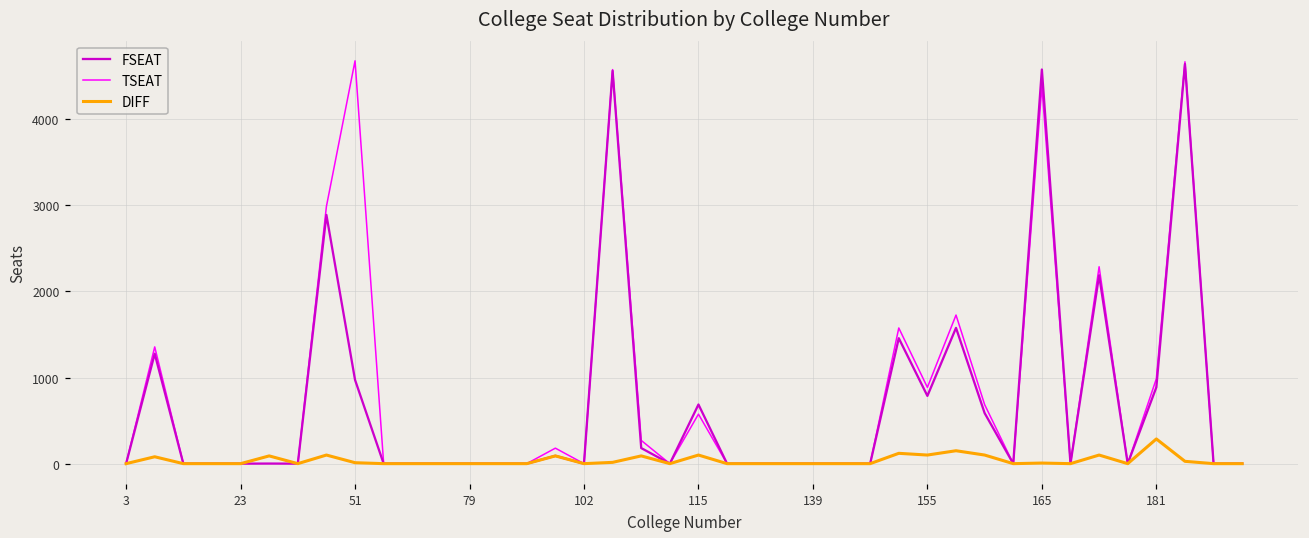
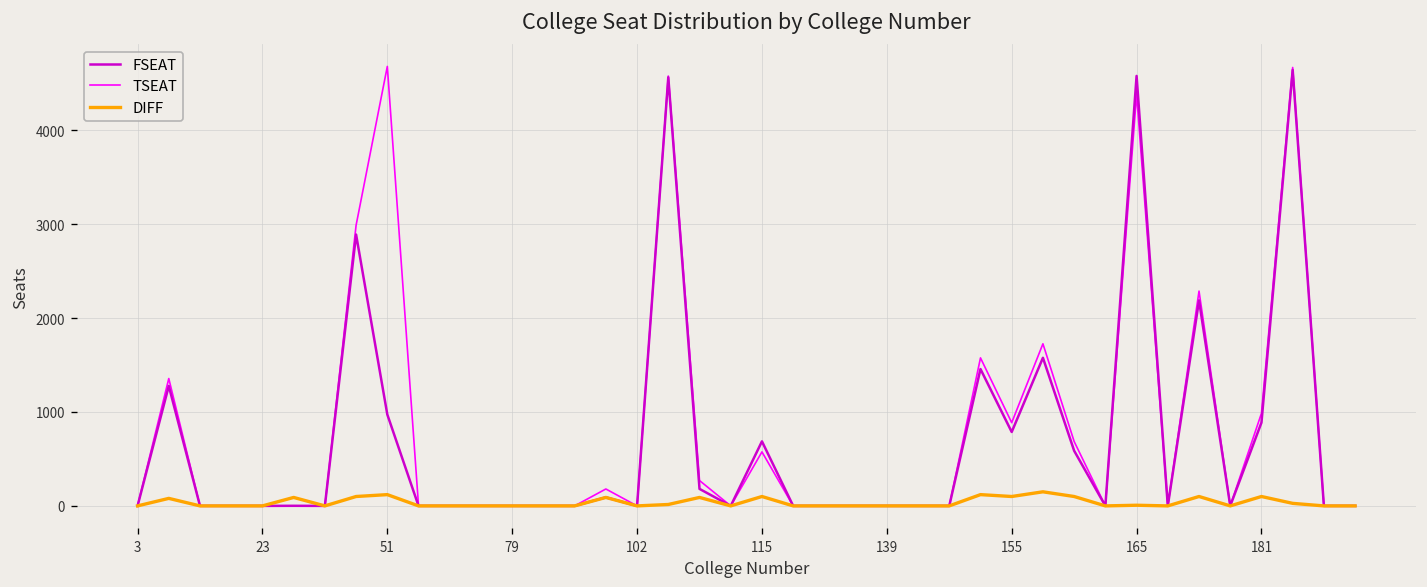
DIFF, 51: 0 -> 100
DIFF, 181: 300 -> 100
